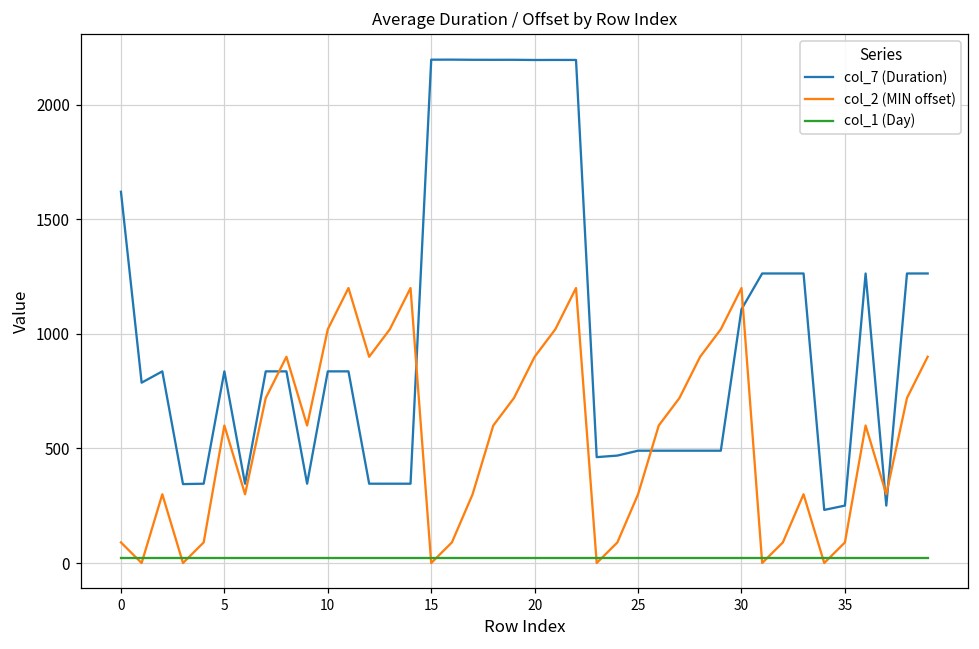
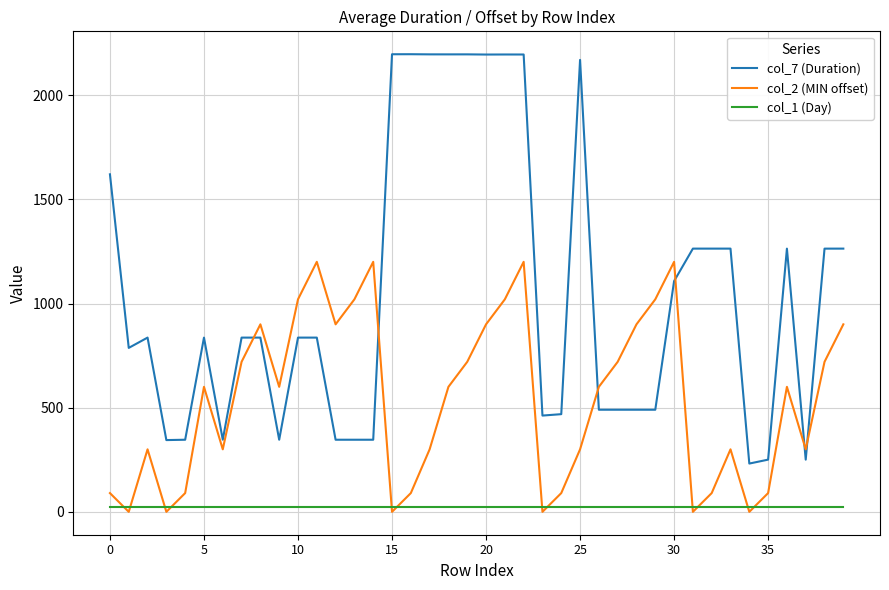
col_7 (Duration), 25: 490 -> 2170
